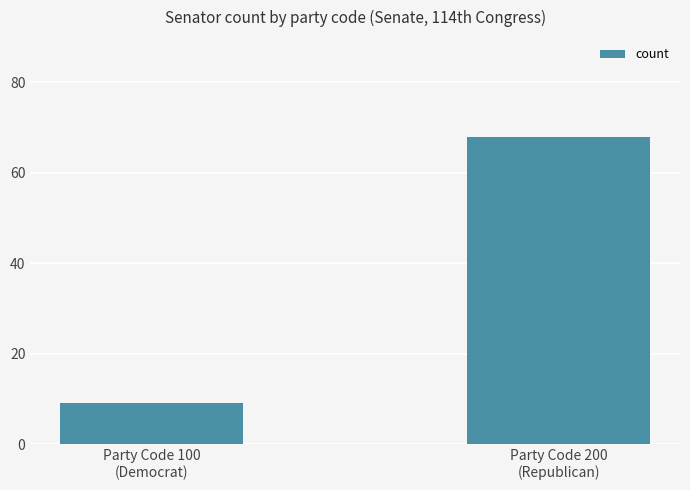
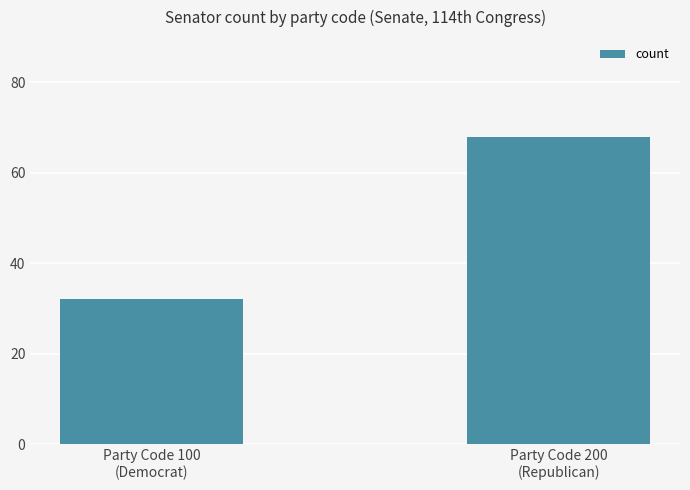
Party Code 100 (Democrat): 9 -> 32
